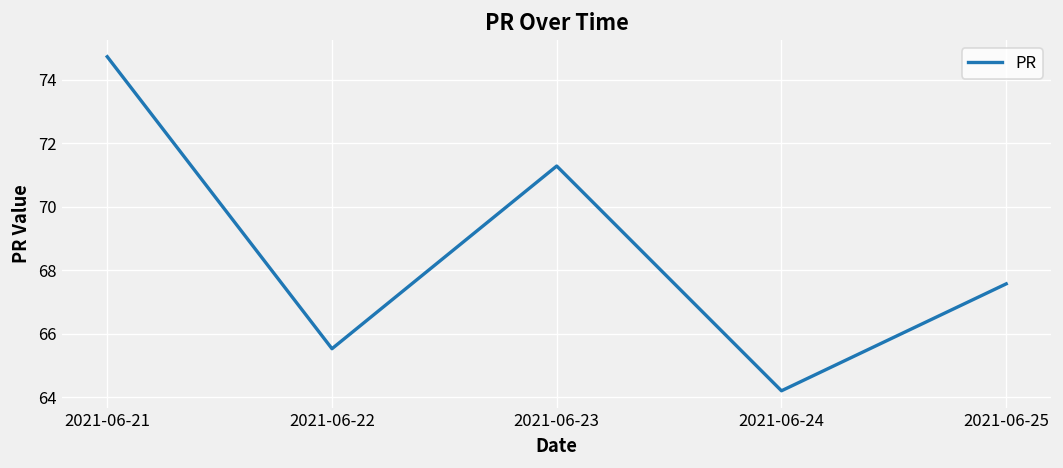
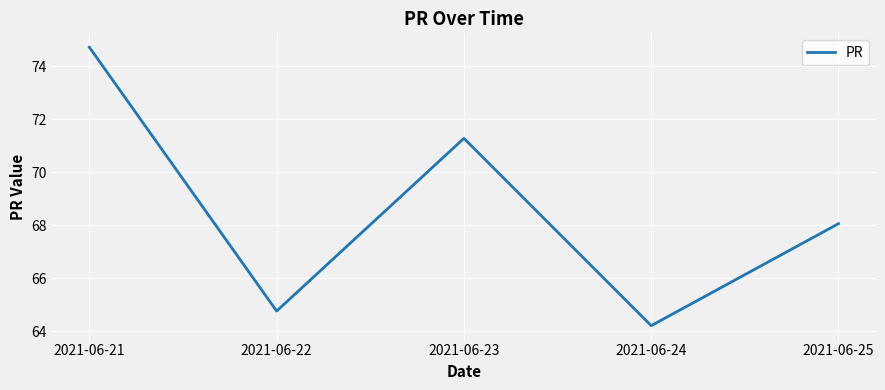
2021-06-22: 65.5 -> 64.8
2021-06-25: 67.6 -> 68.1
